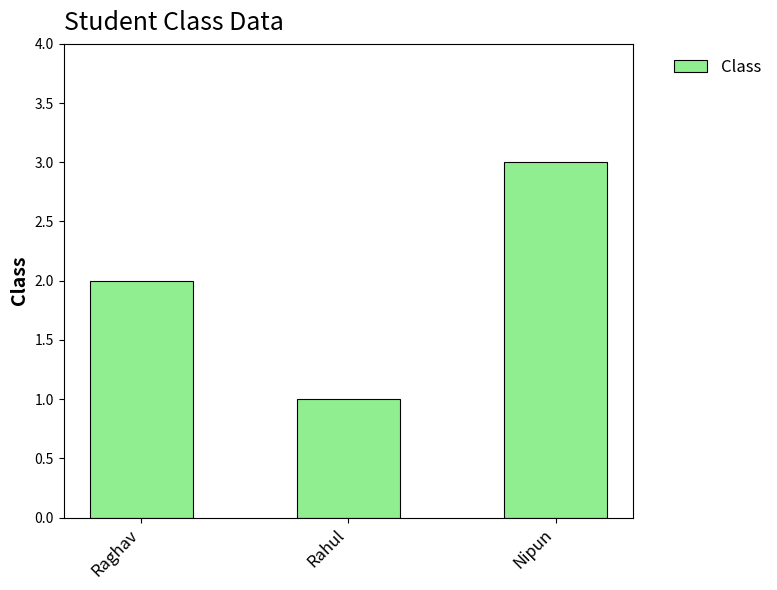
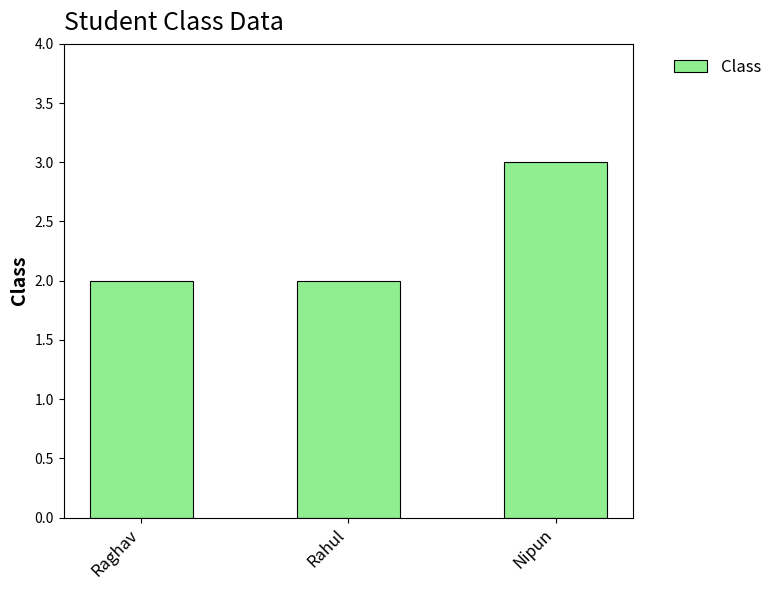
Rahul: 1 -> 2
